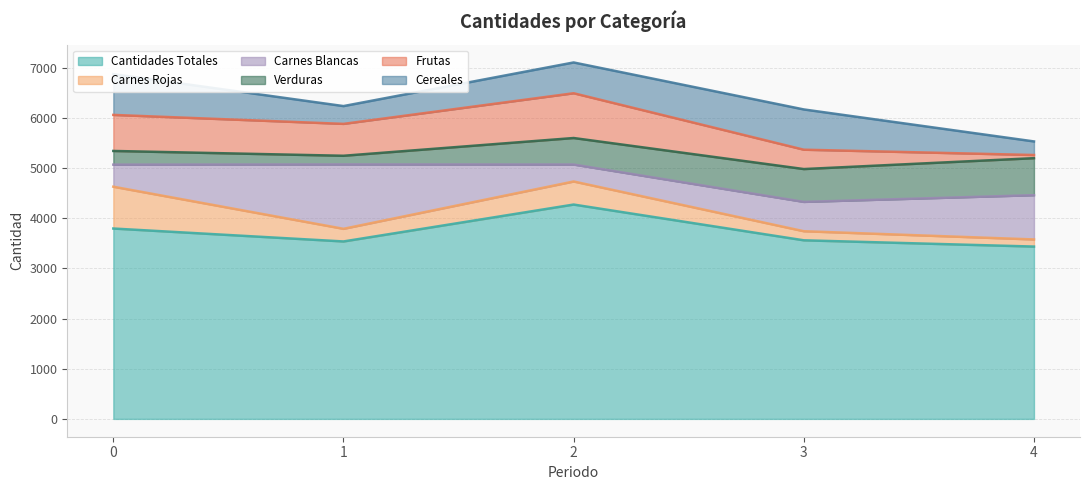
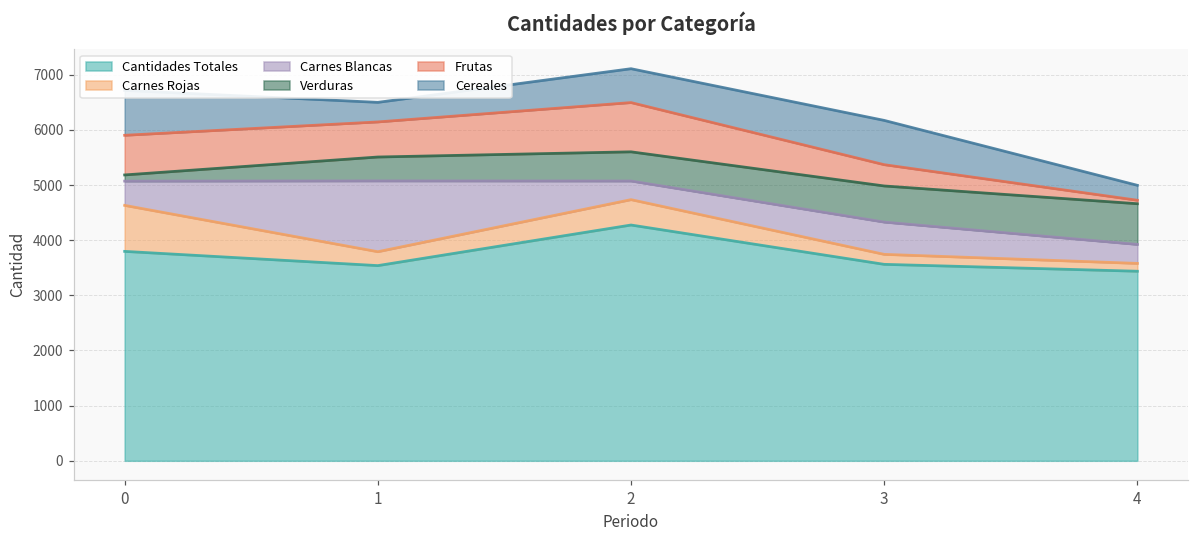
Verduras, 0: 300 -> 100
Verduras, 1: 200 -> 400
Carnes Blancas, 4: 900 -> 300
